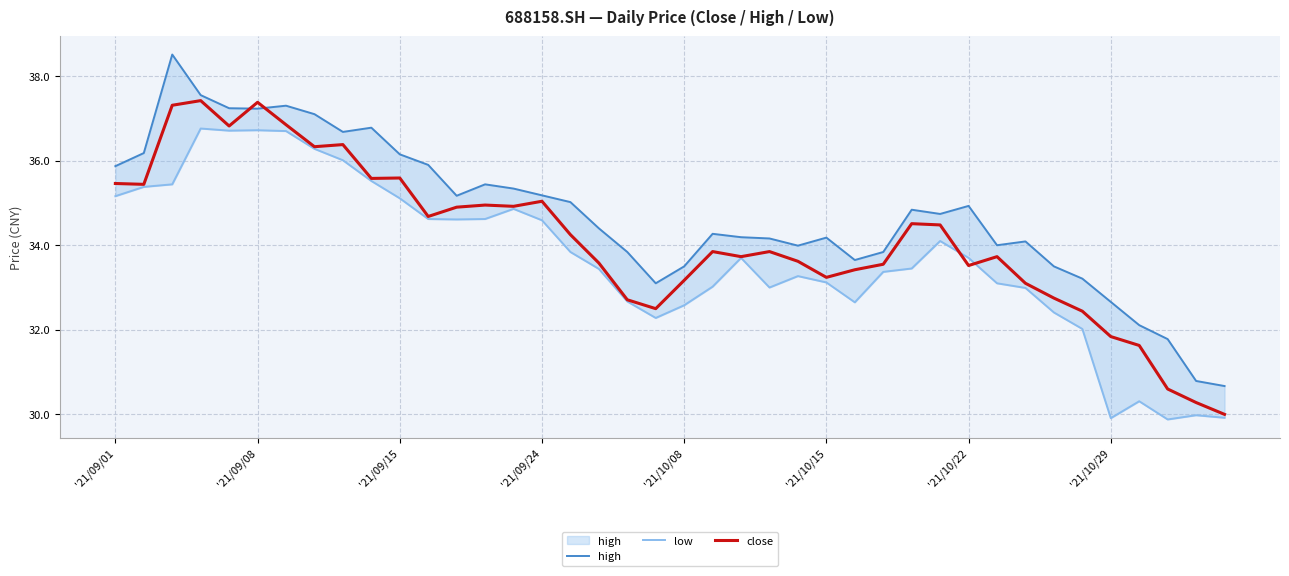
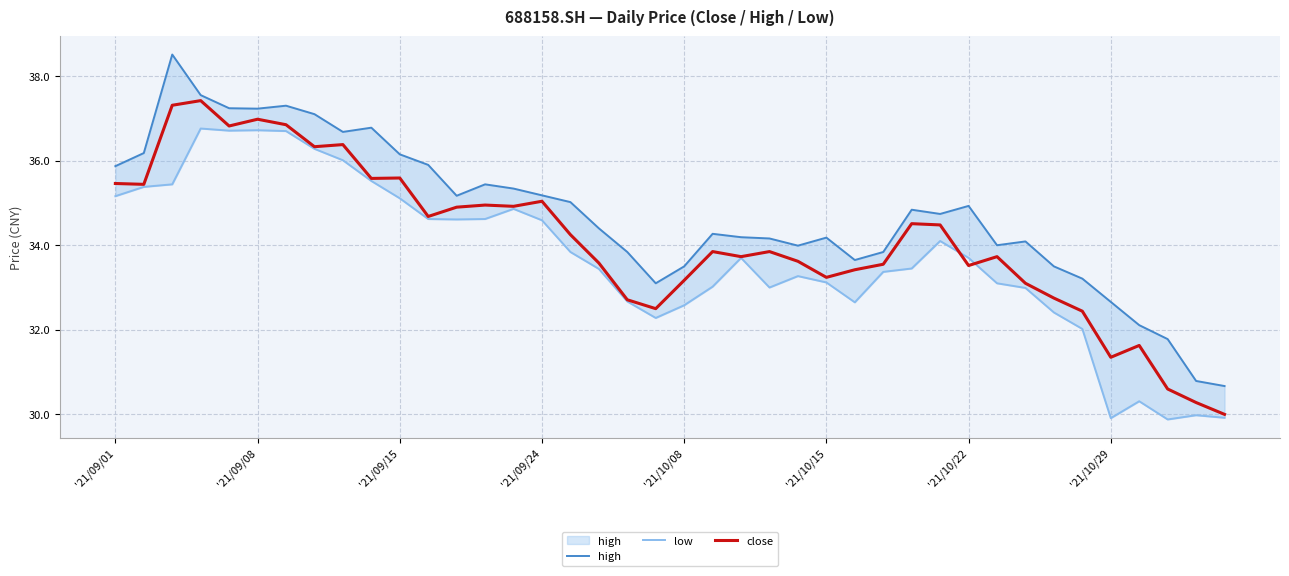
close, '21/09/08: 37.4 -> 37.0
close, '21/10/29: 31.8 -> 31.4
